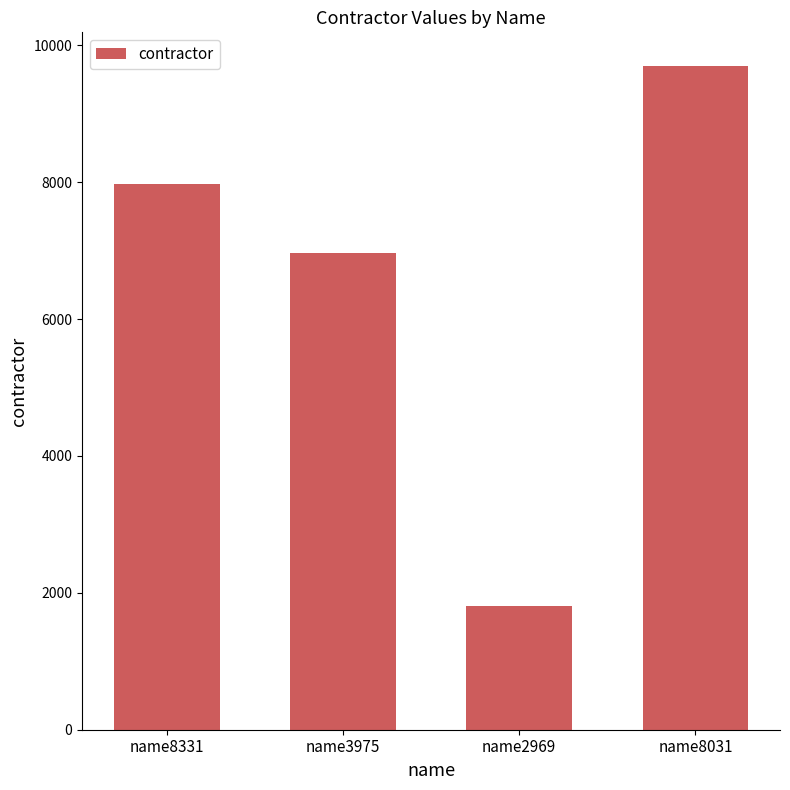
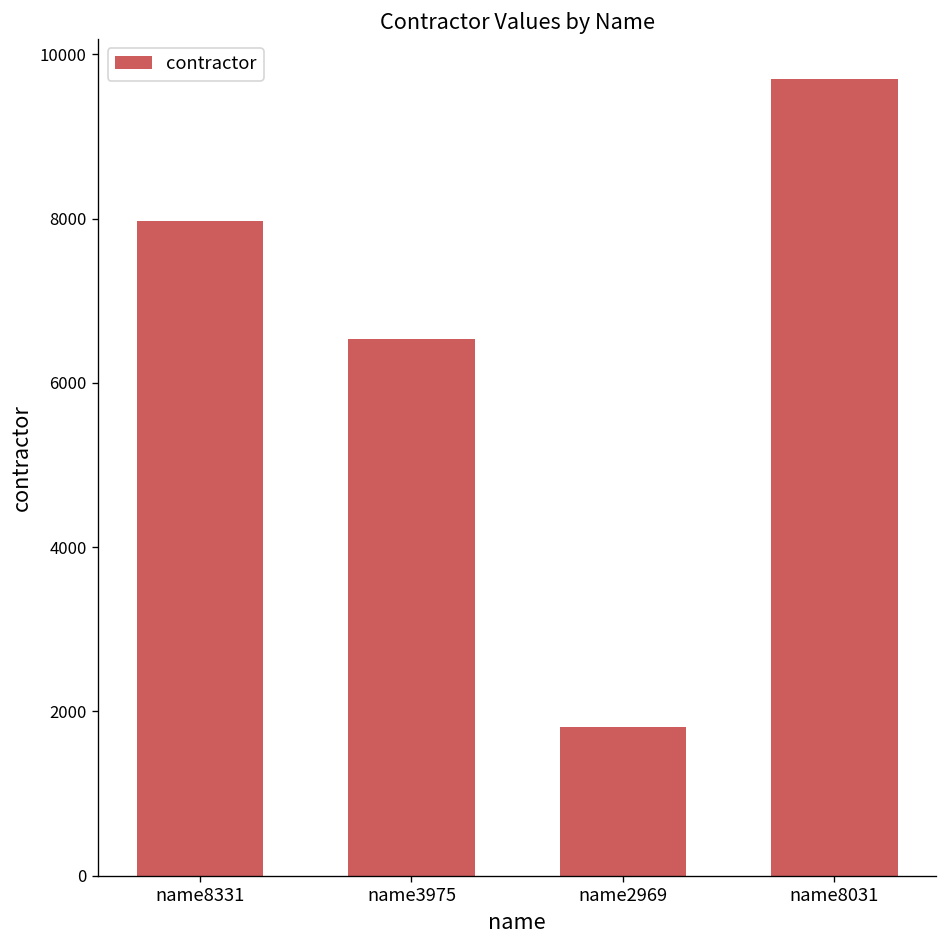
name3975: 7000 -> 6500
